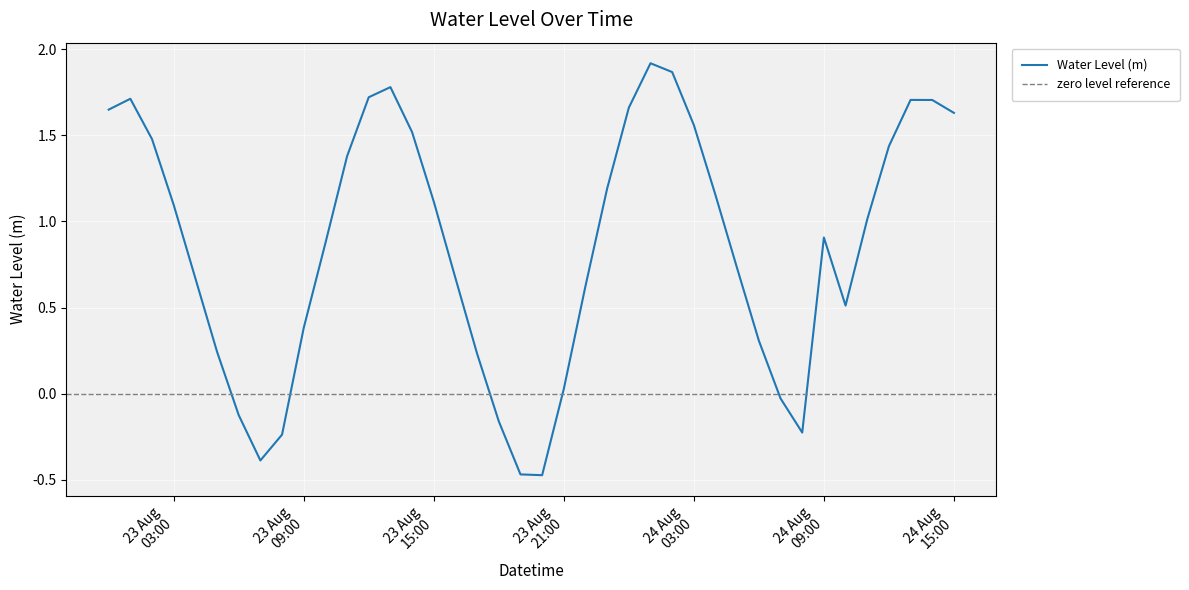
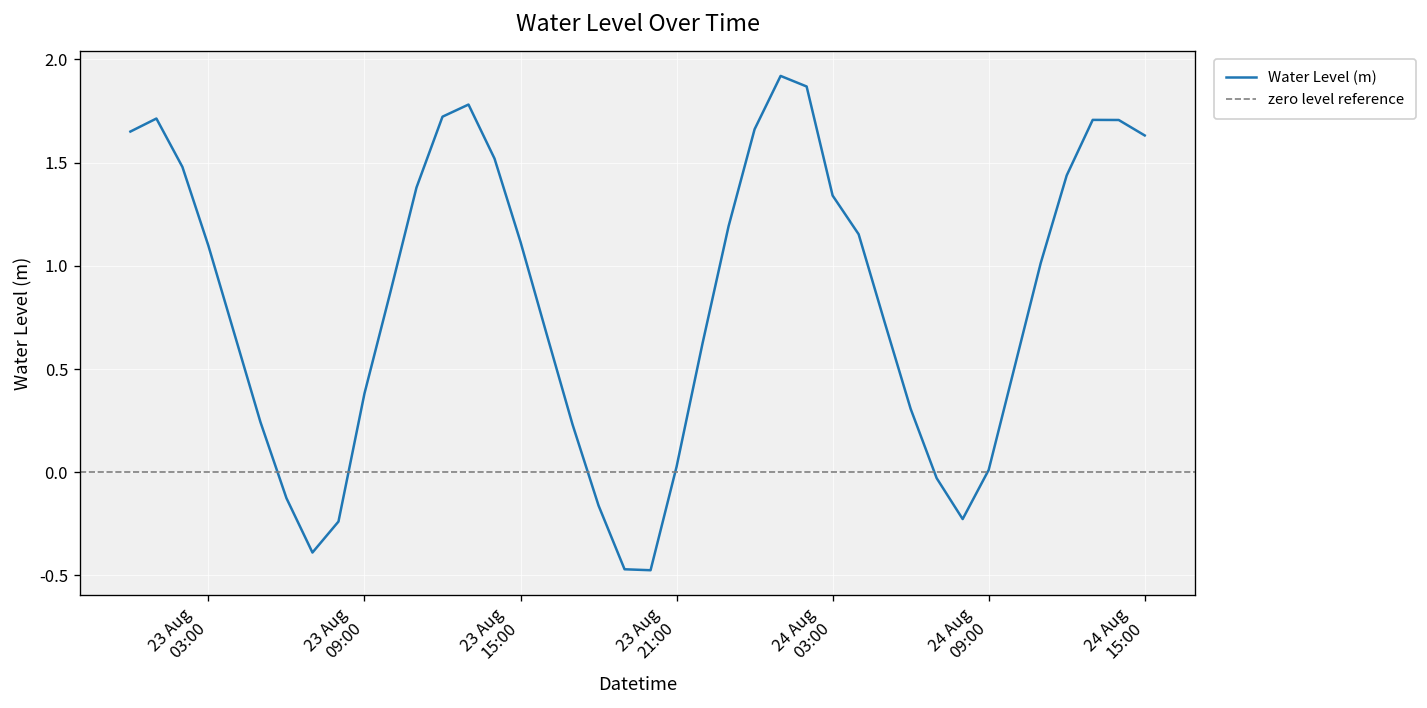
24 Aug 03:00: 1.56 -> 1.34
24 Aug 09:00: 0.91 -> 0.01
